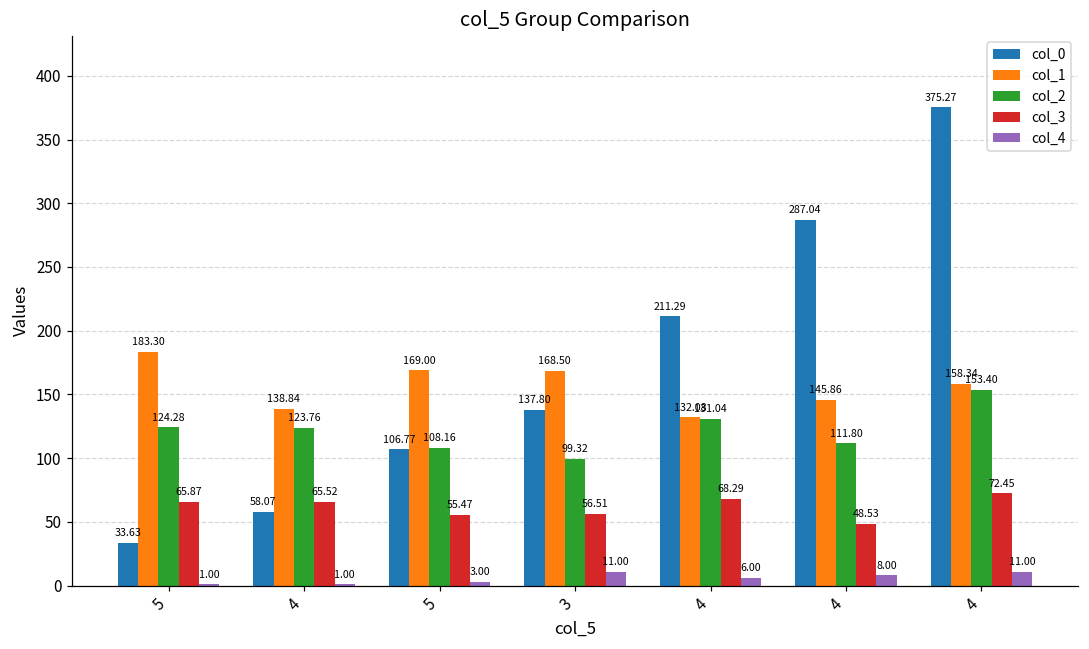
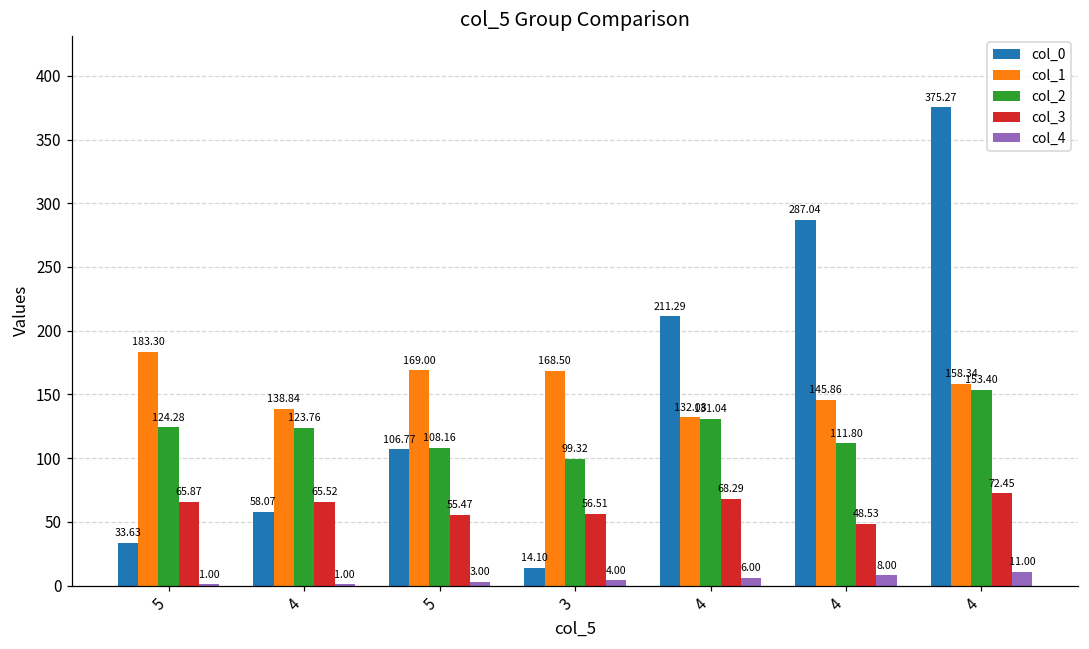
col_0, 3: 137.80 -> 14.10
col_4, 3: 11.00 -> 4.00
